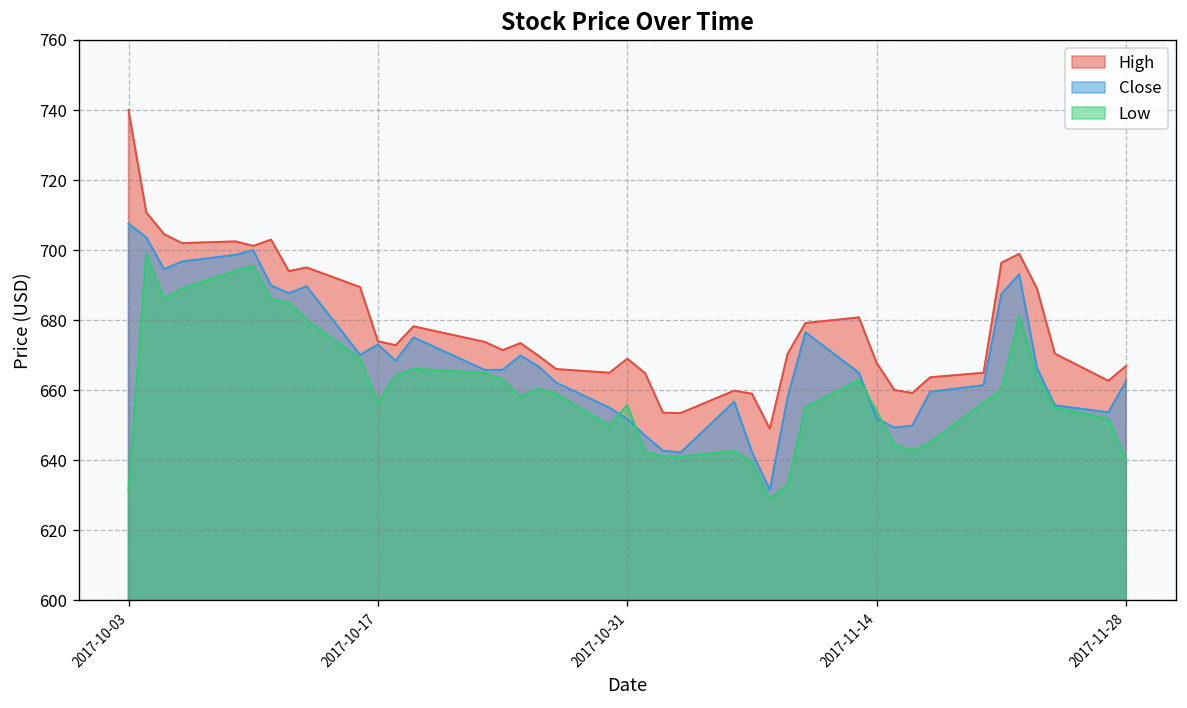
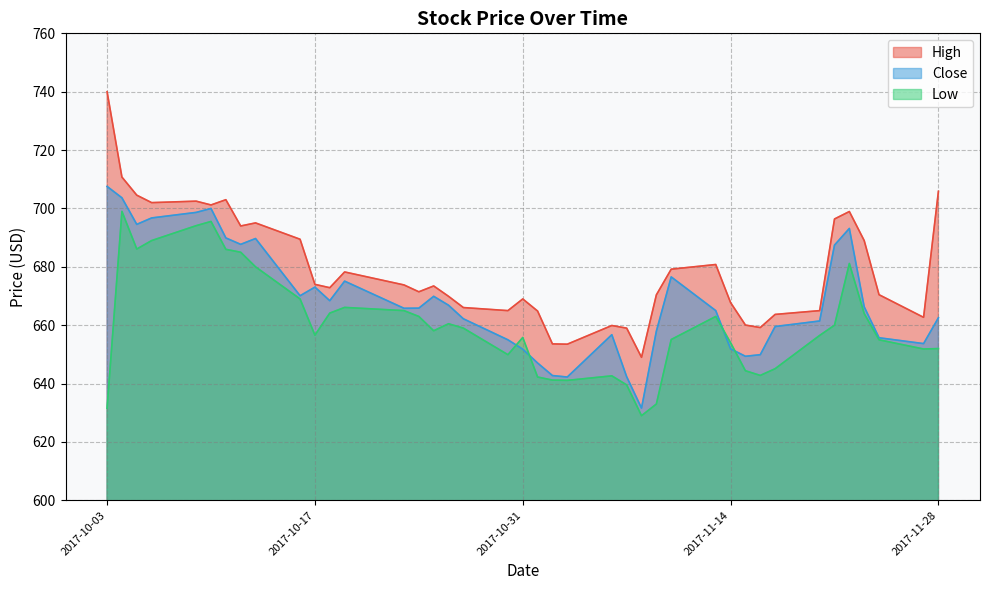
High, 2017-11-28: 667 -> 706
Low, 2017-11-28: 640 -> 652
